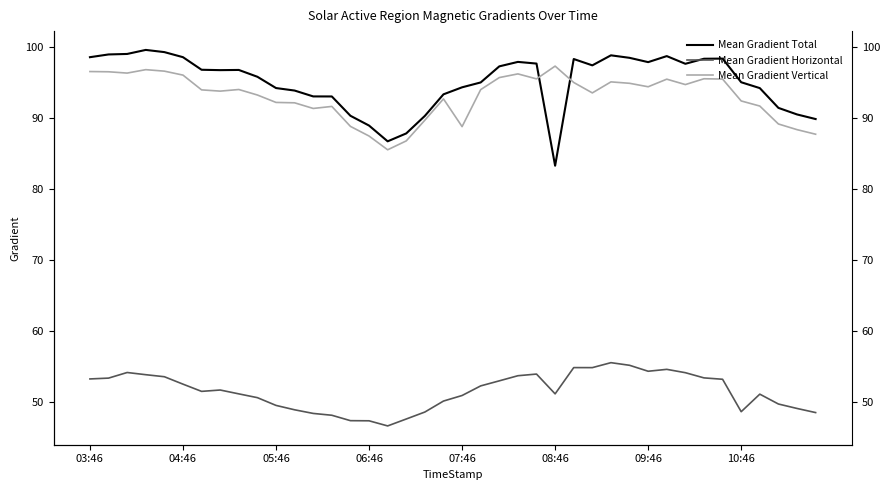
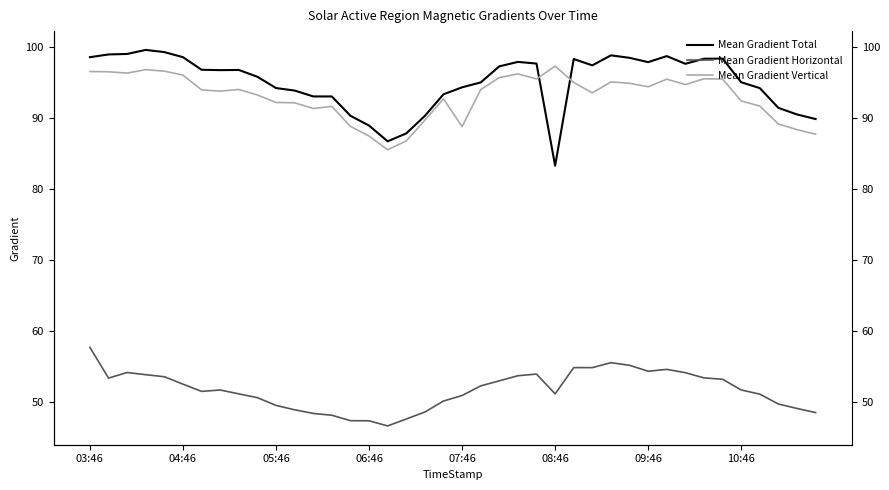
Mean Gradient Horizontal, 03:46: 53 -> 58
Mean Gradient Horizontal, 10:46: 49 -> 52
